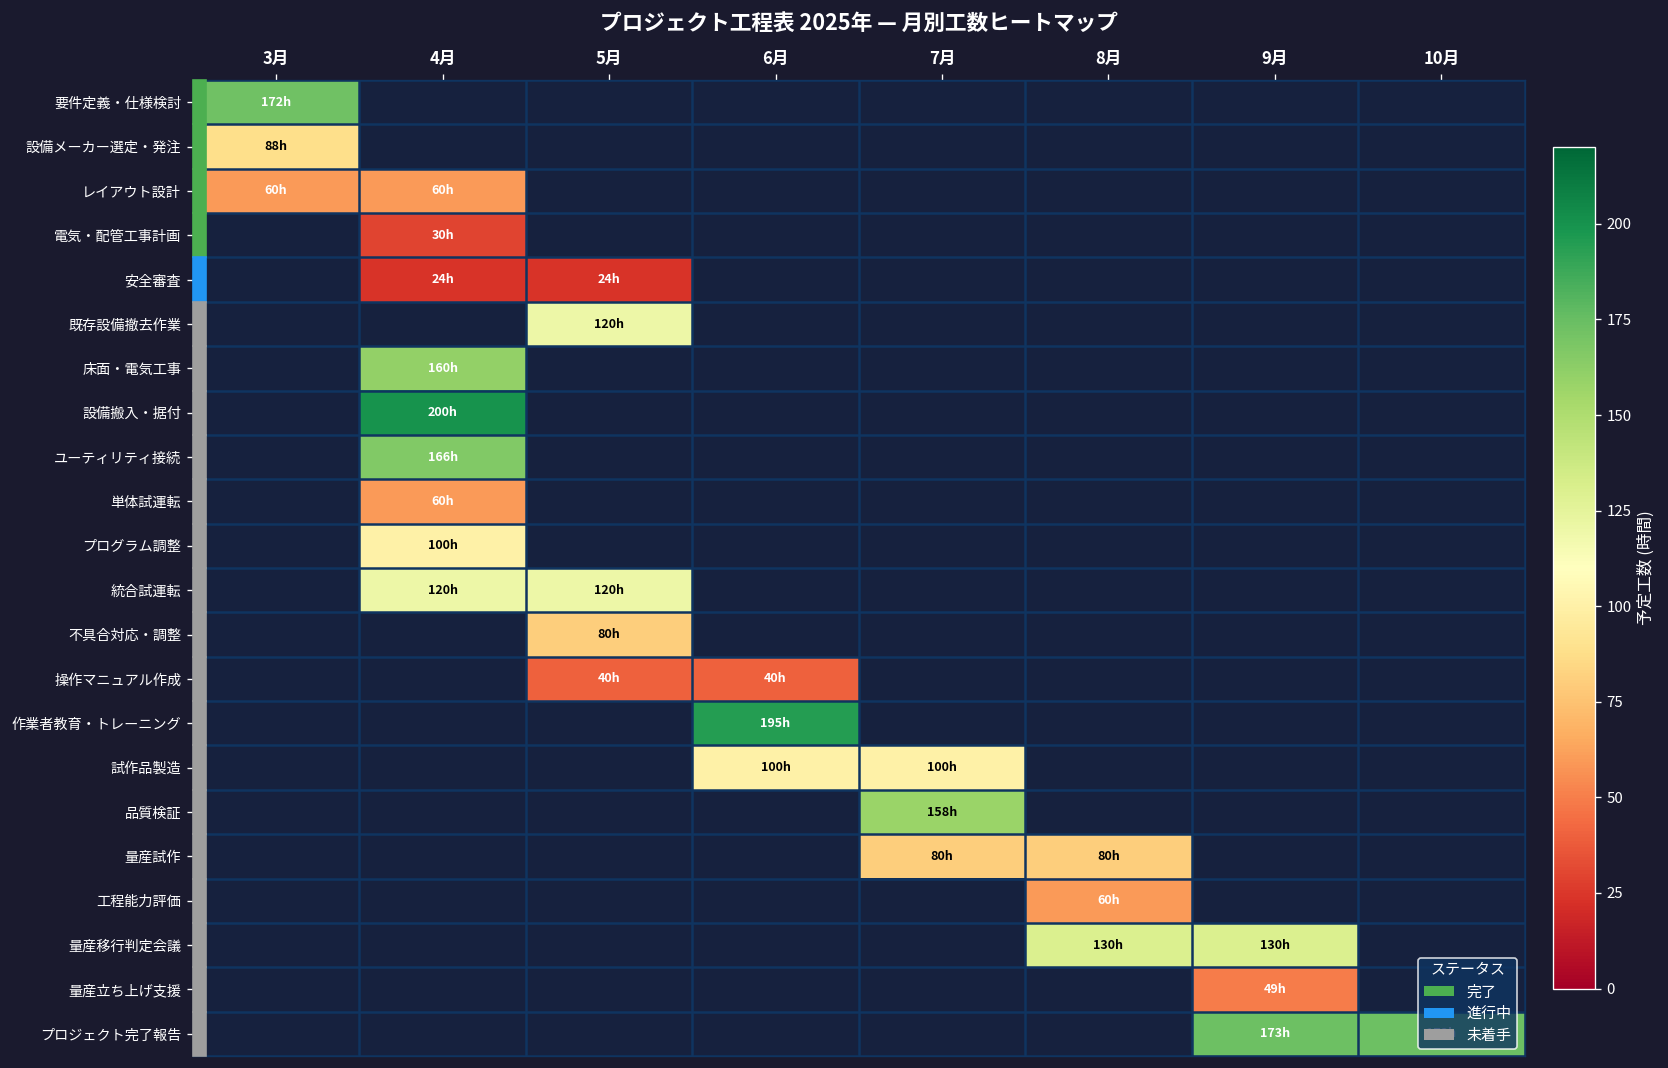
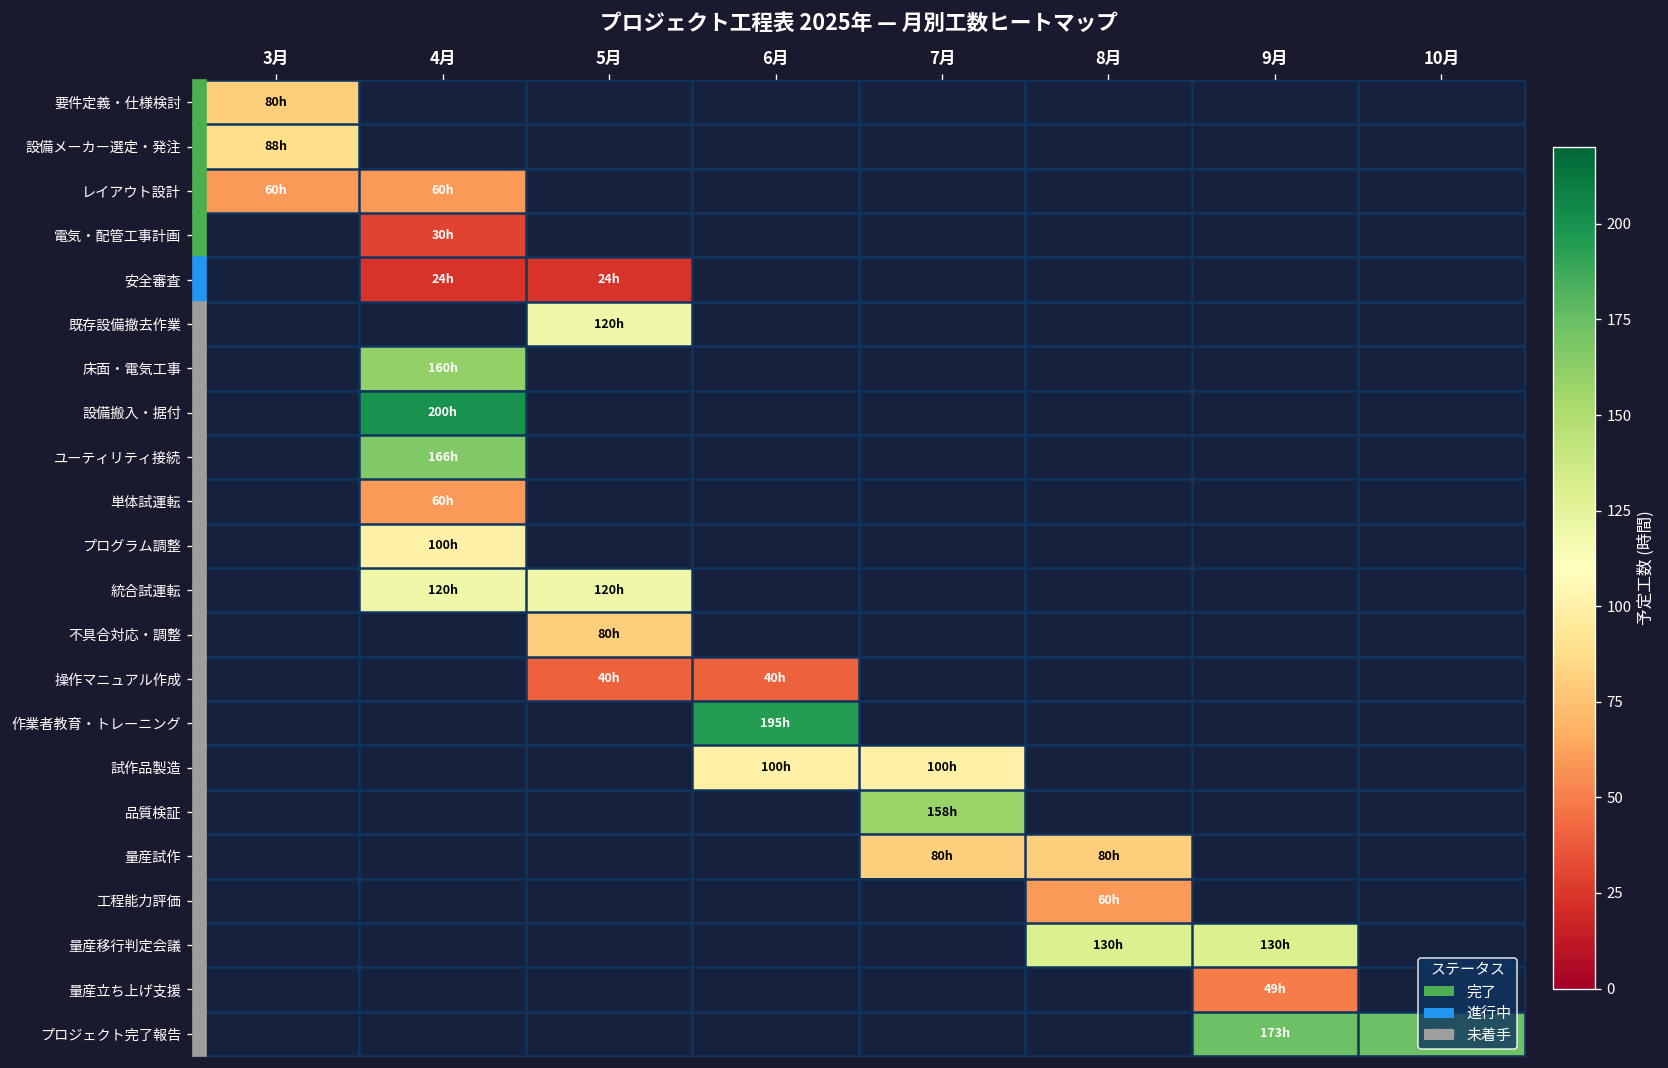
要件定義・仕様検討, 3月: 172h -> 80h
